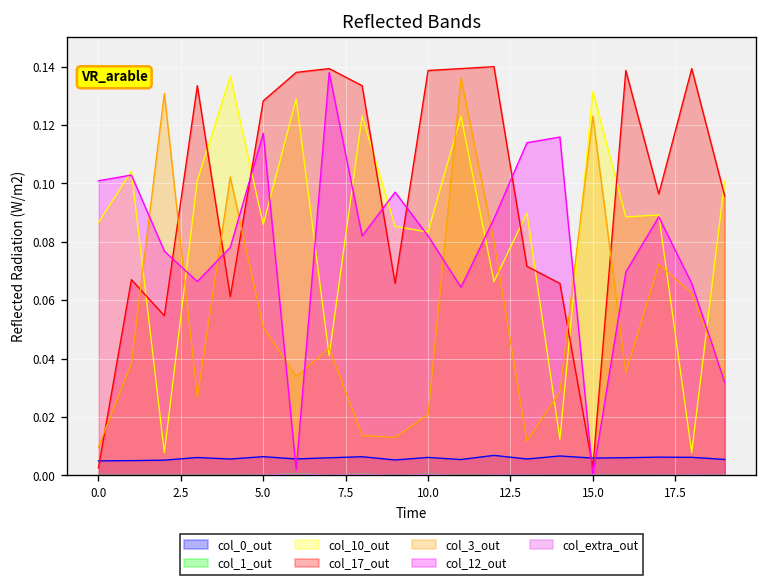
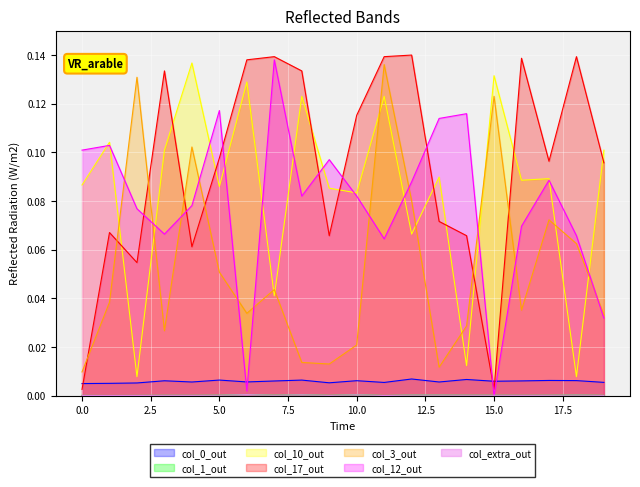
col_17_out, 5.0: 0.128 -> 0.098
col_17_out, 10.0: 0.139 -> 0.115
